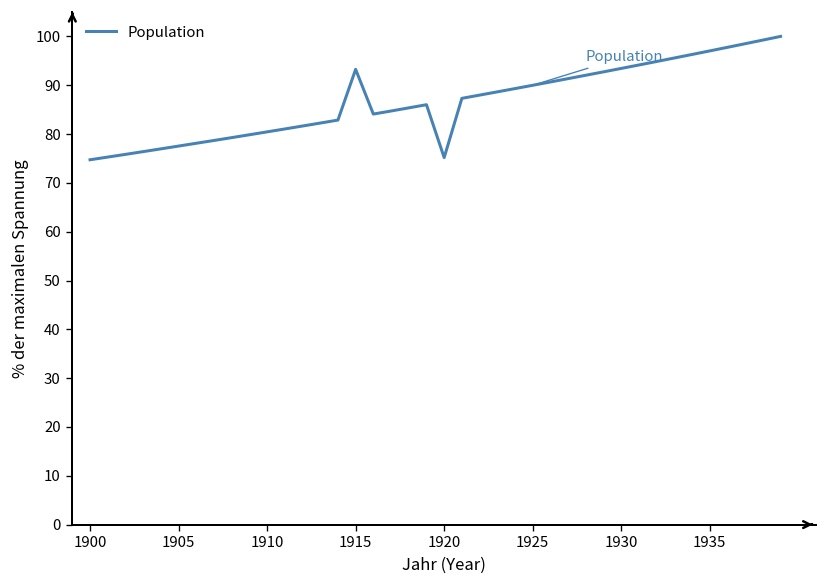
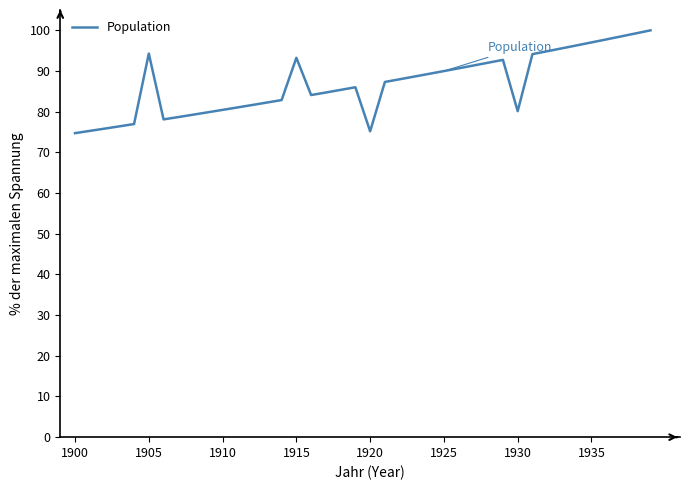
1905: 78 -> 94
1930: 93 -> 80
